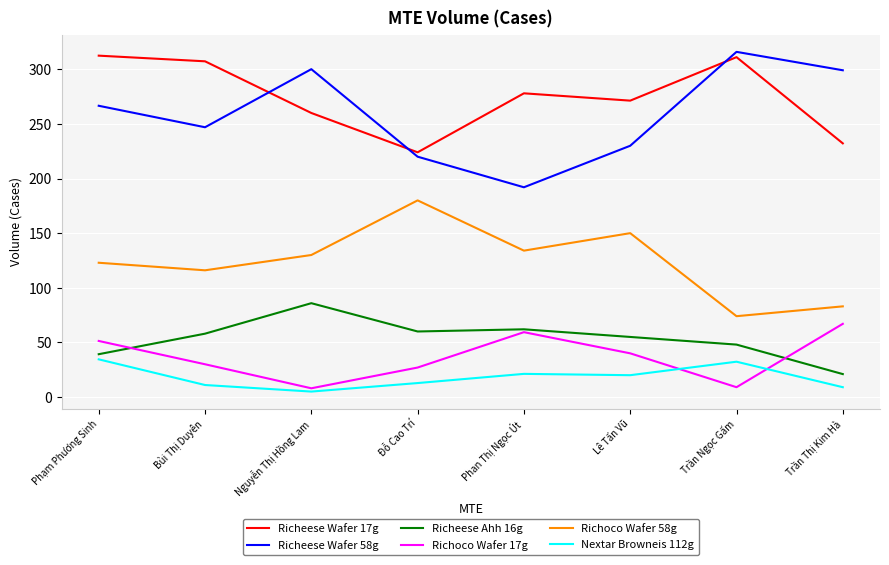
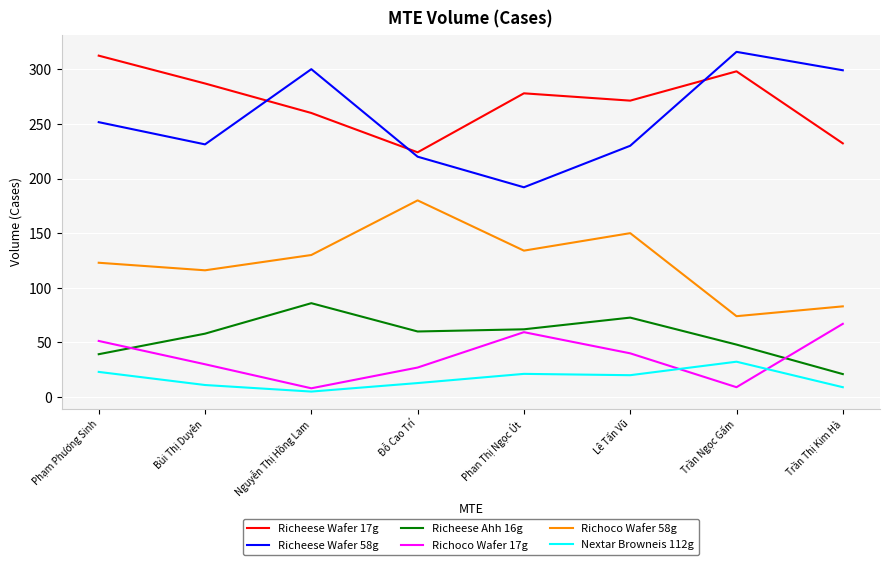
Richeese Wafer 58g, Phạm Phương Sinh: 267 -> 252
Nextar Browneis 112g, Phạm Phương Sinh: 35 -> 23
Richeese Wafer 17g, Bùi Thị Duyên: 307 -> 287
Richeese Wafer 58g, Bùi Thị Duyên: 247 -> 231
Richeese Ahh 16g, Lê Tấn Vũ: 55 -> 73
Richeese Wafer 17g, Trần Ngọc Gấm: 311 -> 298
